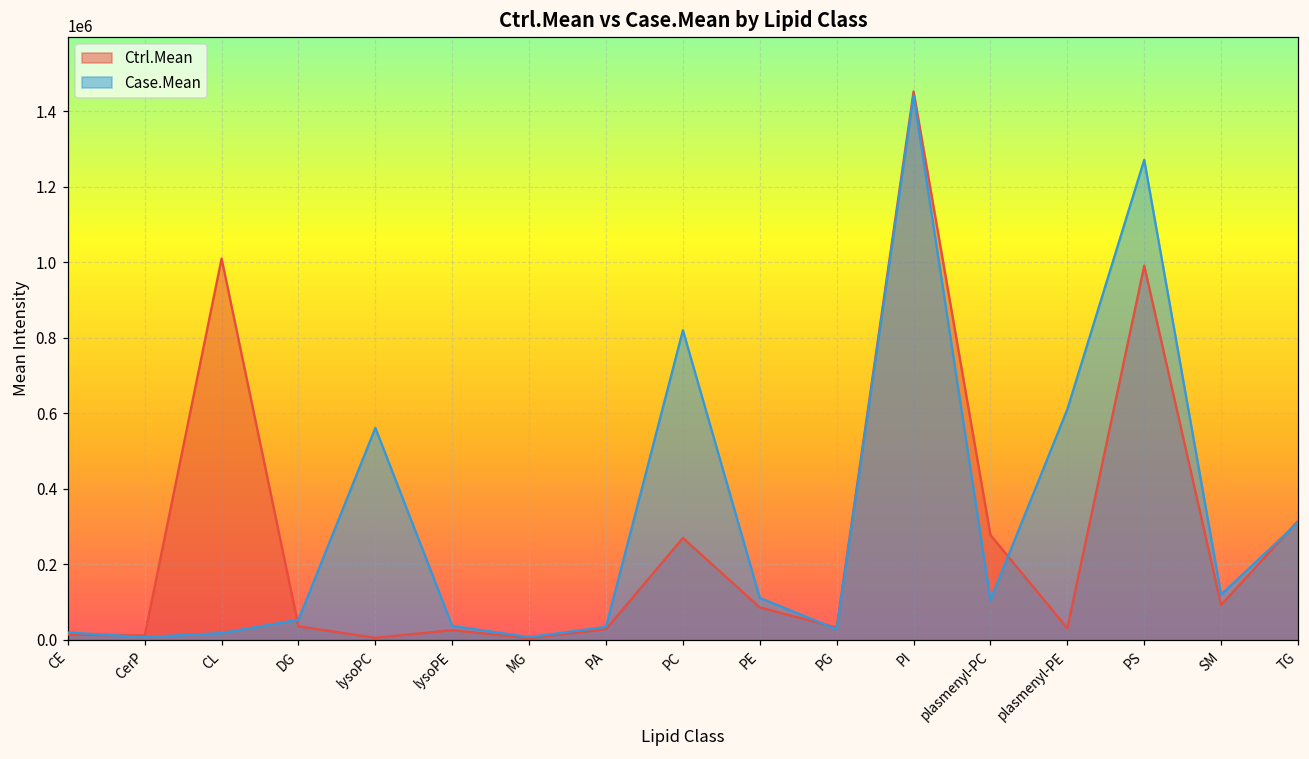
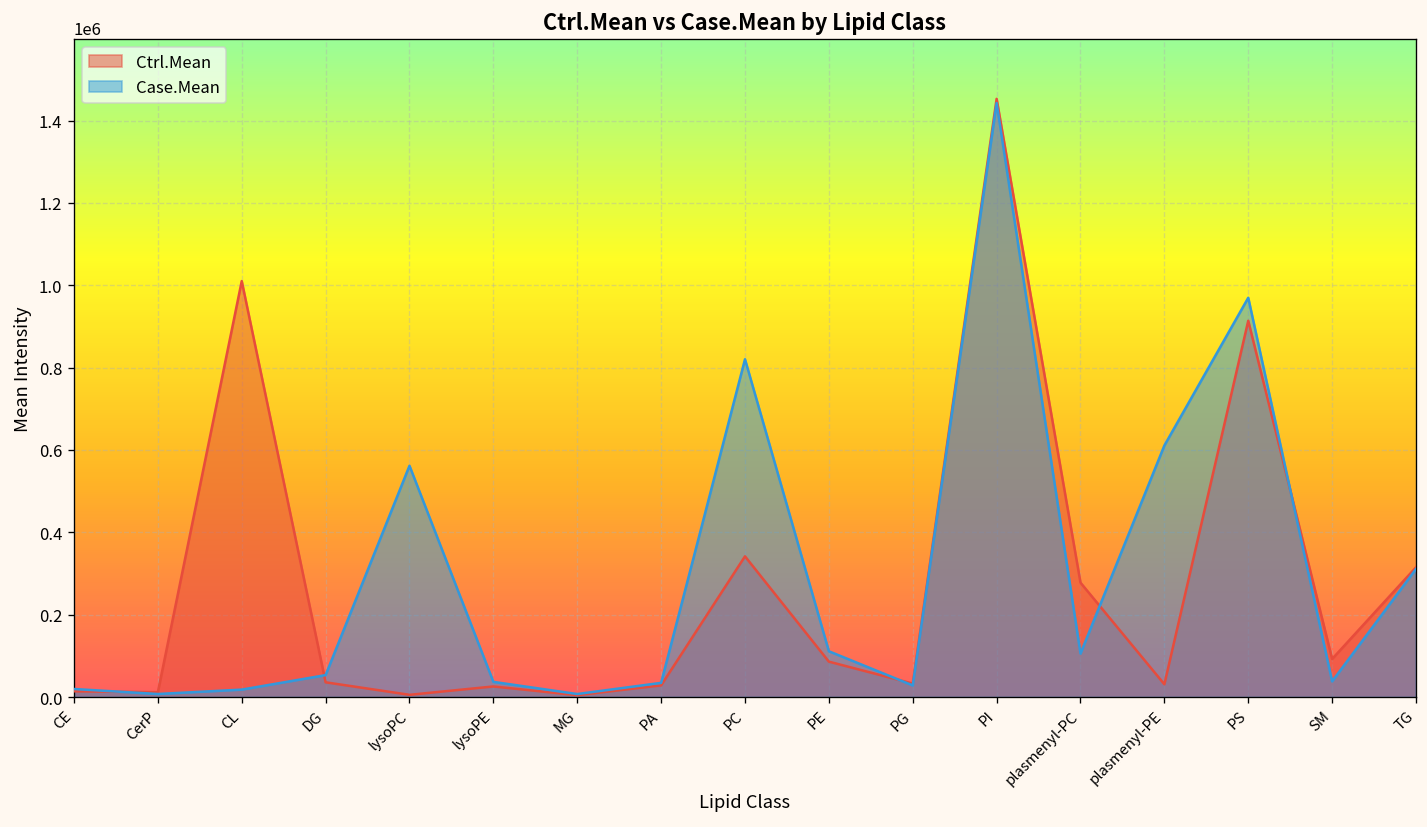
Ctrl.Mean, PC: 270000 -> 340000
Ctrl.Mean, PS: 990000 -> 910000
Case.Mean, PS: 1270000 -> 970000
Case.Mean, SM: 120000 -> 40000
